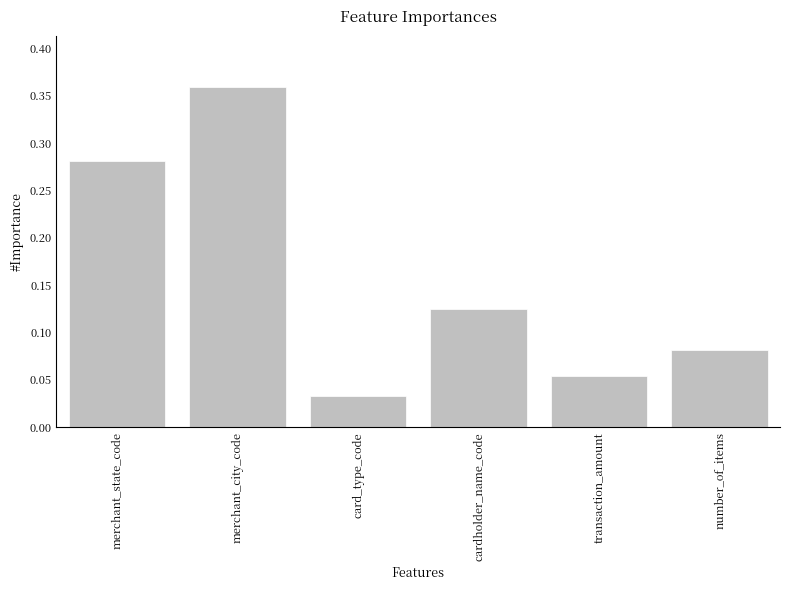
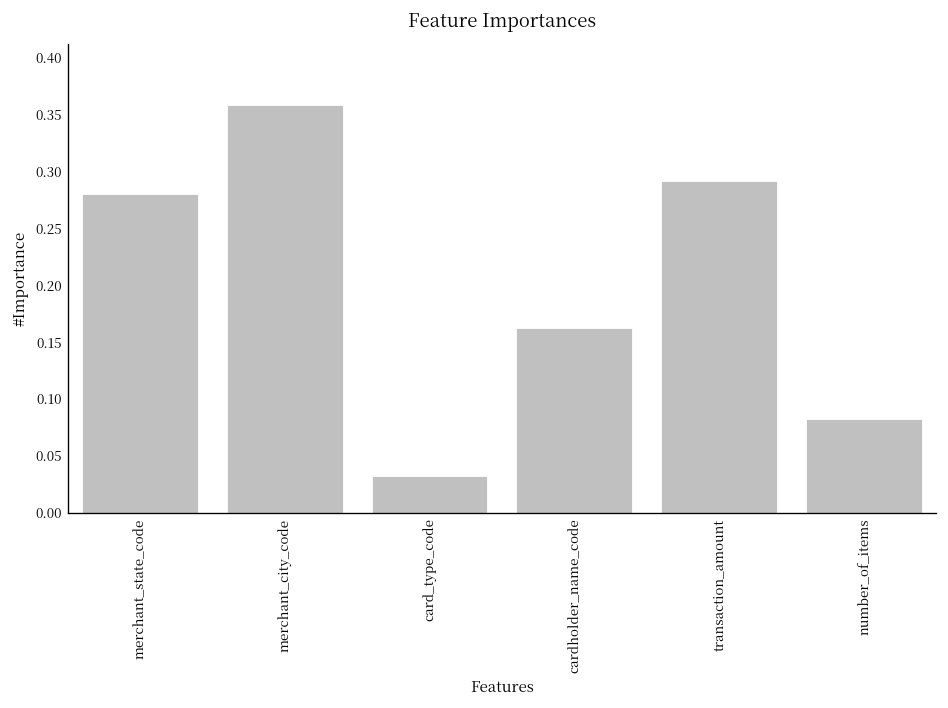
cardholder_name_code: 0.12 -> 0.16
transaction_amount: 0.05 -> 0.29
